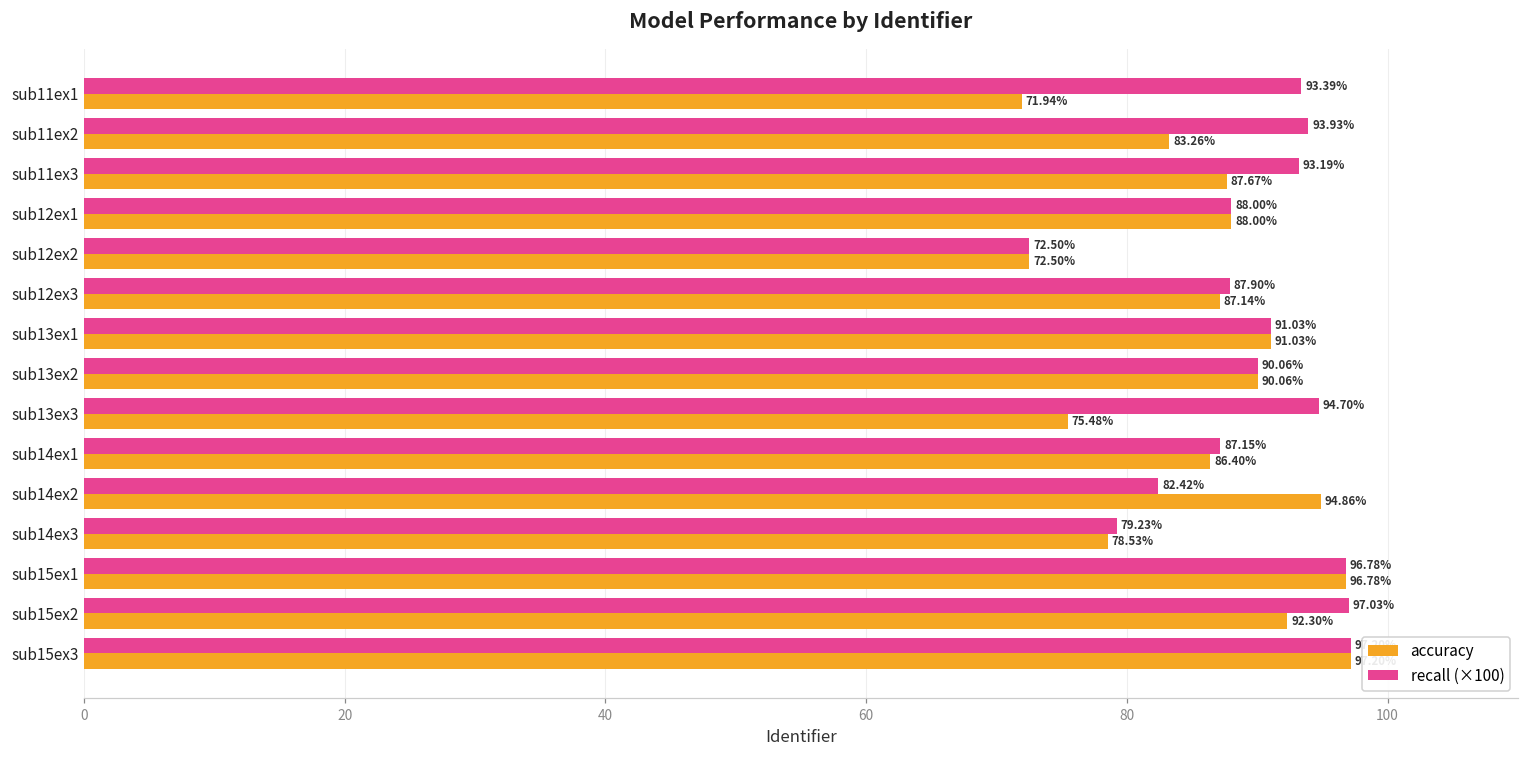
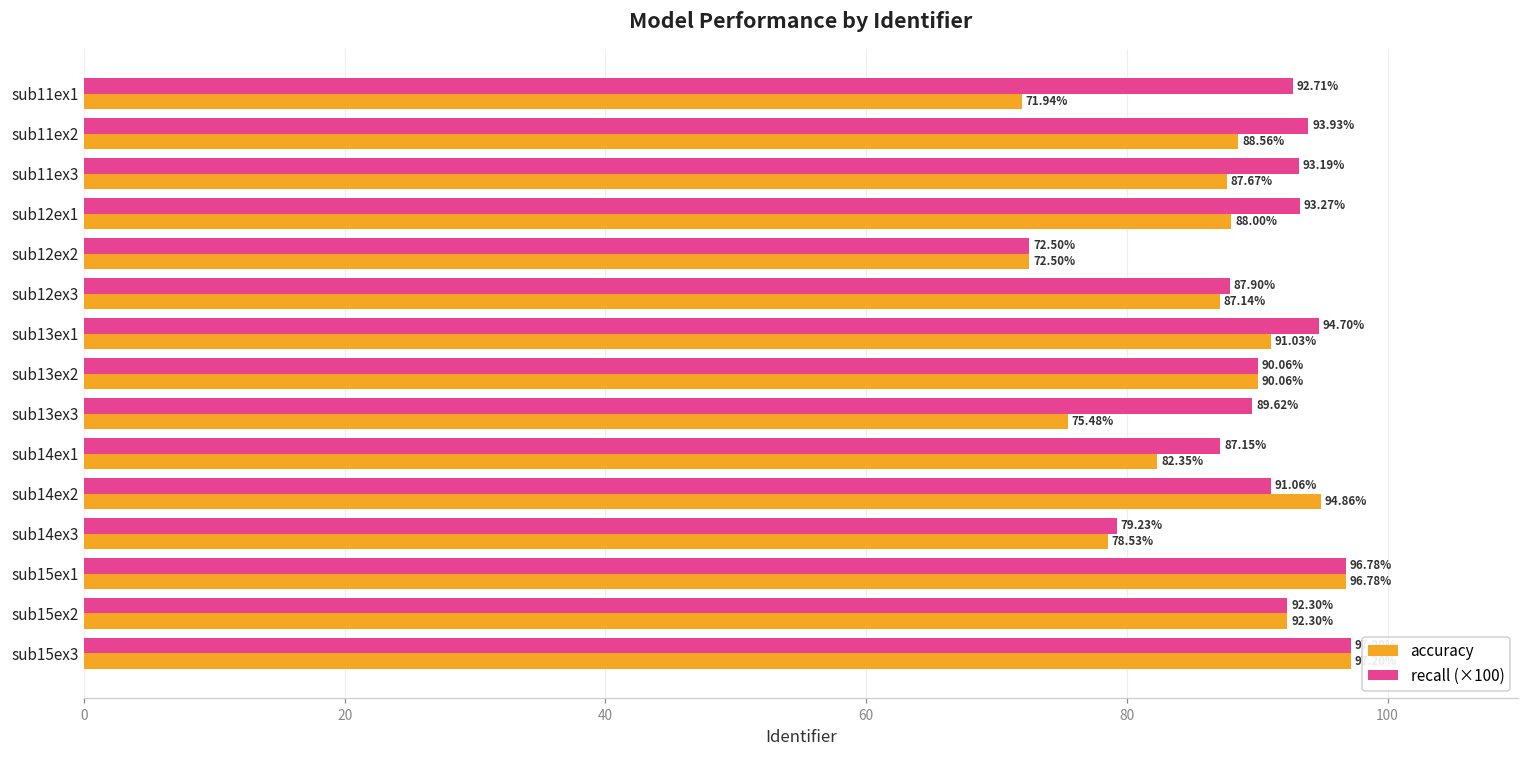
recall (×100), sub11ex1: 93.39% -> 92.71%
accuracy, sub11ex2: 83.26% -> 88.56%
recall (×100), sub12ex1: 88.00% -> 93.27%
recall (×100), sub13ex1: 91.03% -> 94.70%
recall (×100), sub13ex3: 94.70% -> 89.62%
accuracy, sub14ex1: 86.40% -> 82.35%
recall (×100), sub14ex2: 82.42% -> 91.06%
recall (×100), sub15ex2: 97.03% -> 92.30%
